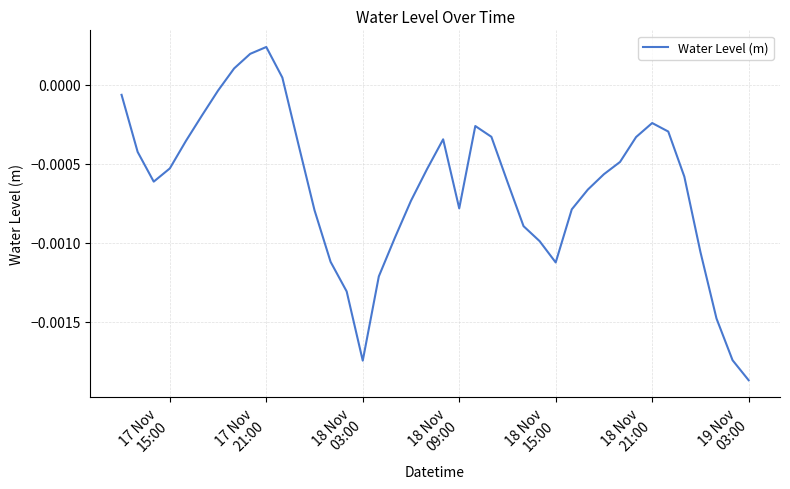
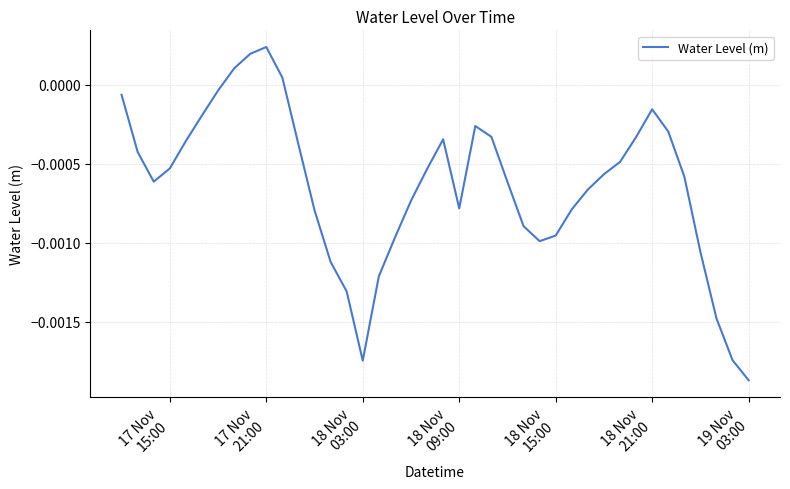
18 Nov 15:00: -0.00112 -> -0.00095
18 Nov 21:00: -0.00024 -> -0.00016
